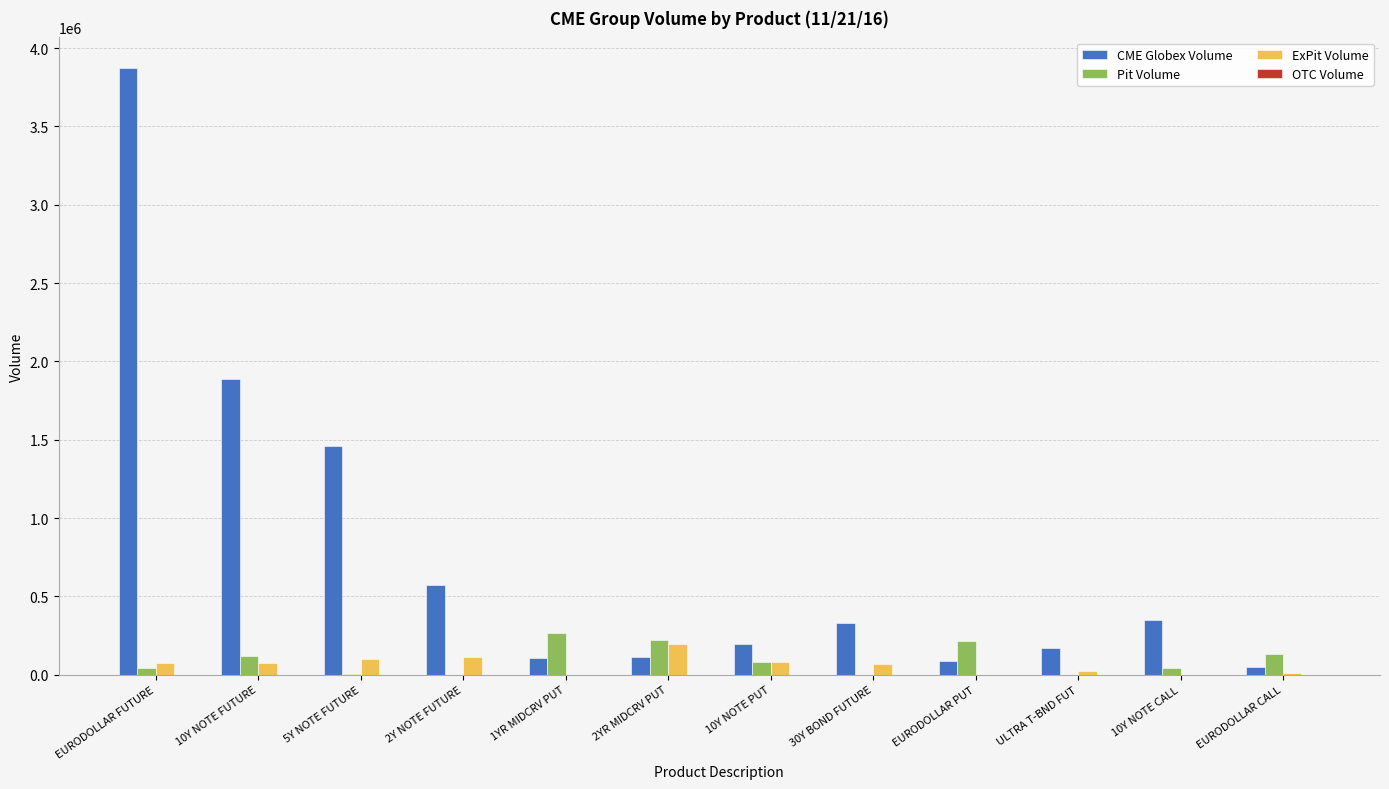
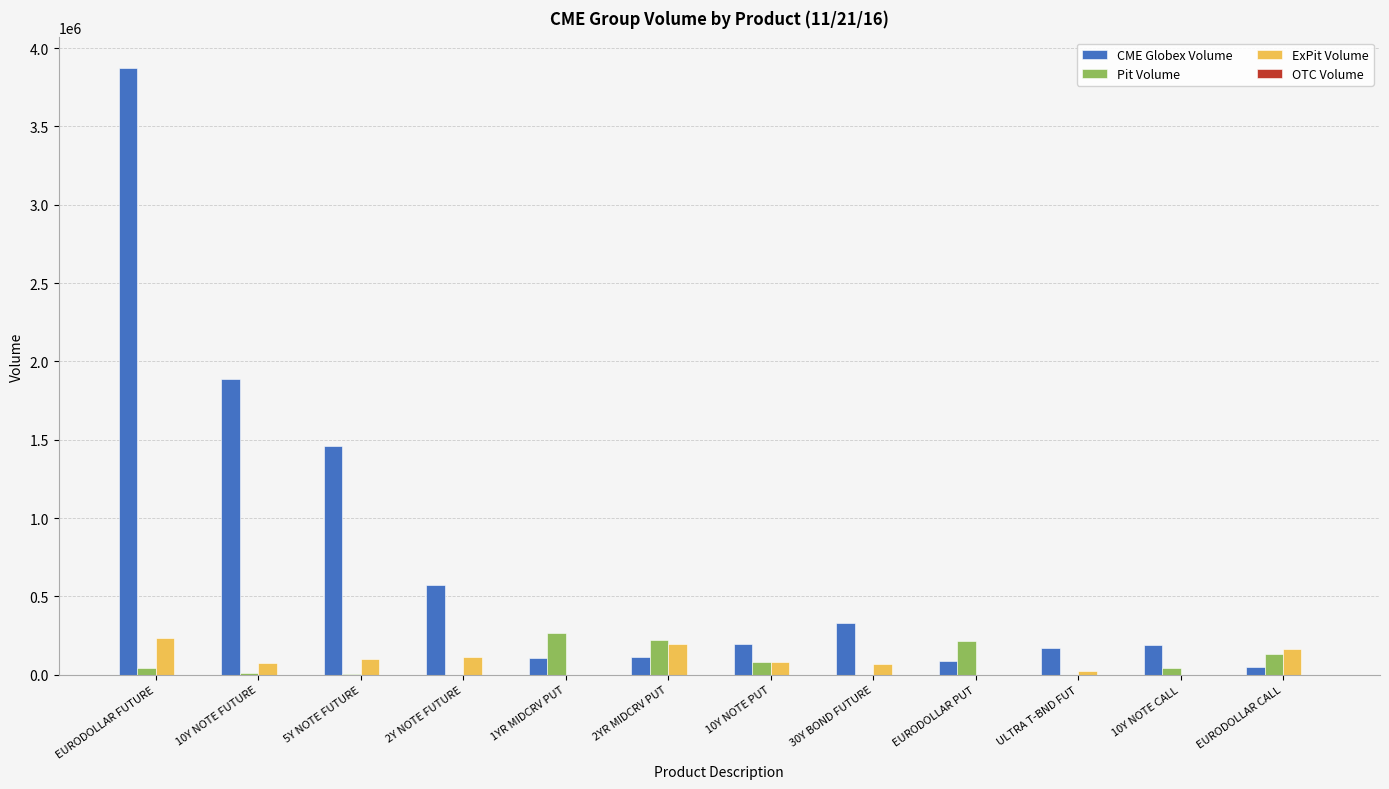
ExPit Volume, EURODOLLAR FUTURE: 70000 -> 230000
Pit Volume, 10Y NOTE FUTURE: 120000 -> 10000
CME Globex Volume, 10Y NOTE CALL: 350000 -> 190000
ExPit Volume, EURODOLLAR CALL: 10000 -> 160000
